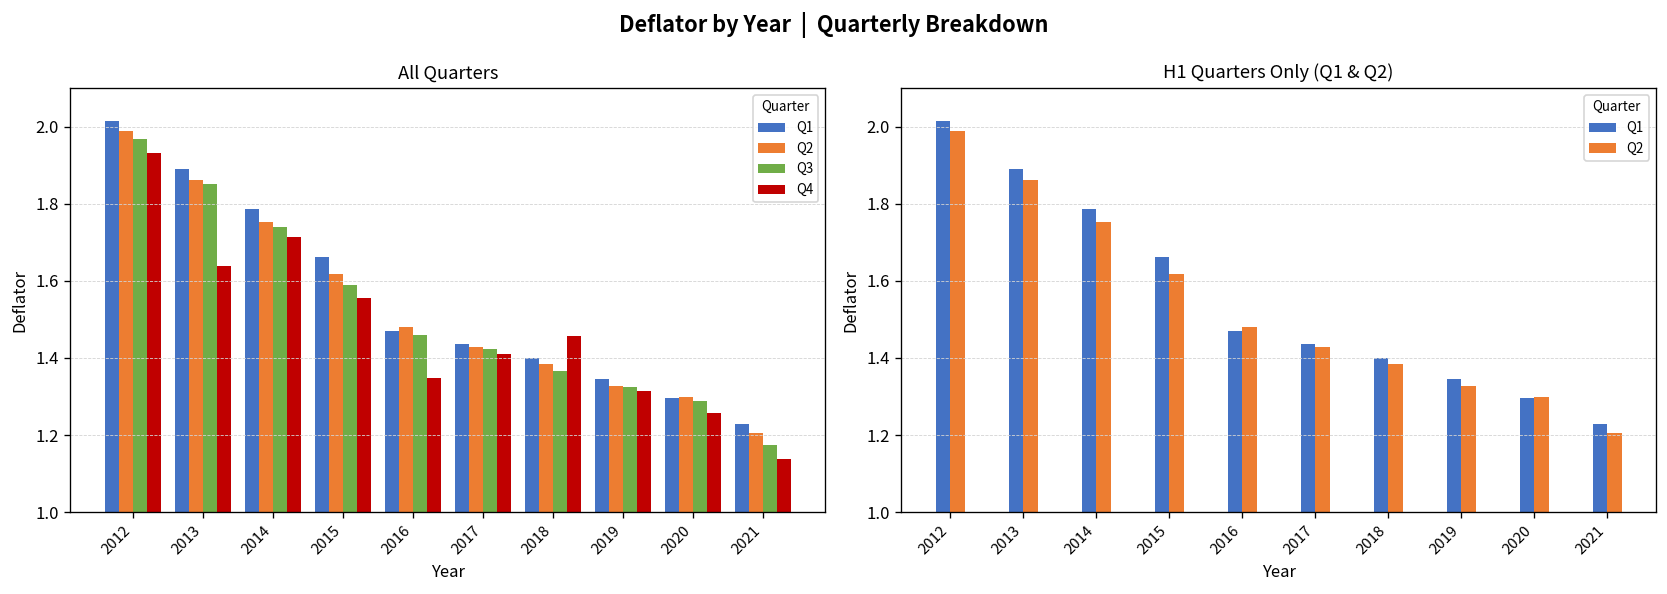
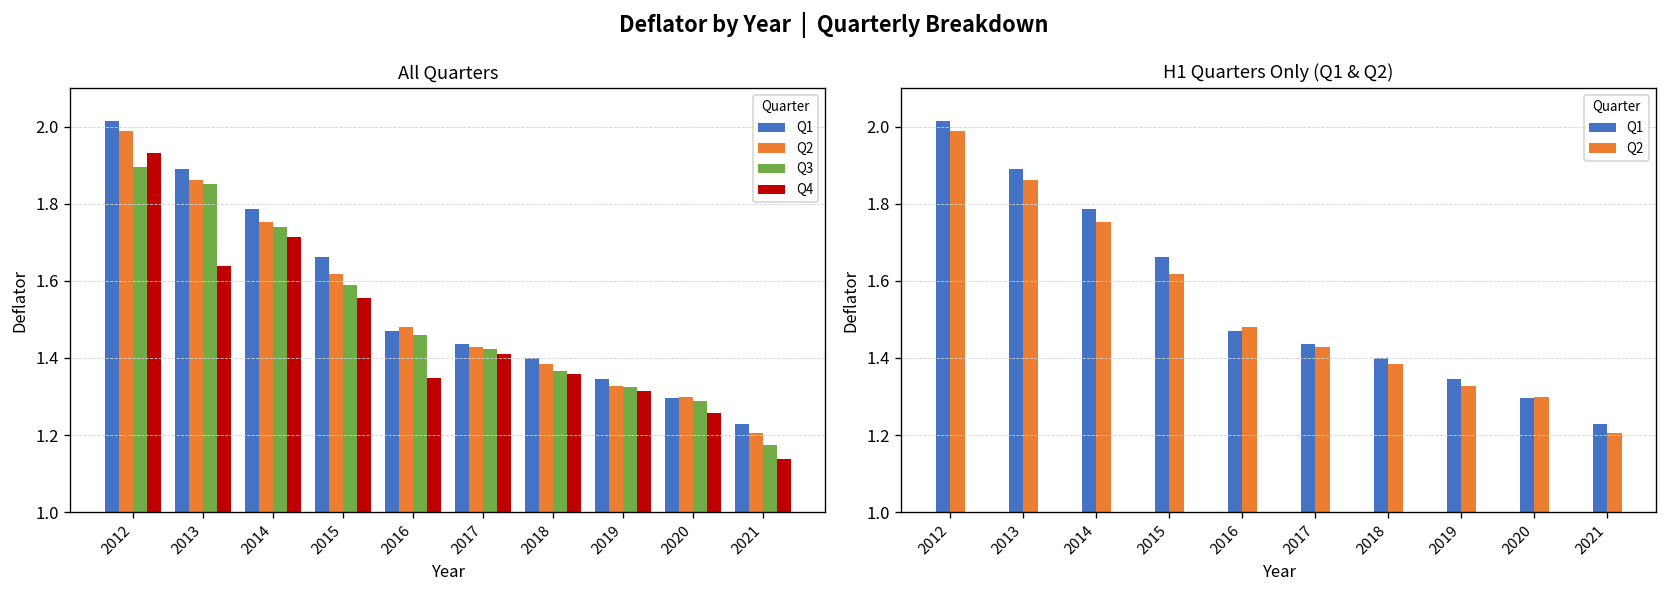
All Quarters, Q3, 2012: 1.97 -> 1.90
All Quarters, Q4, 2018: 1.46 -> 1.36
